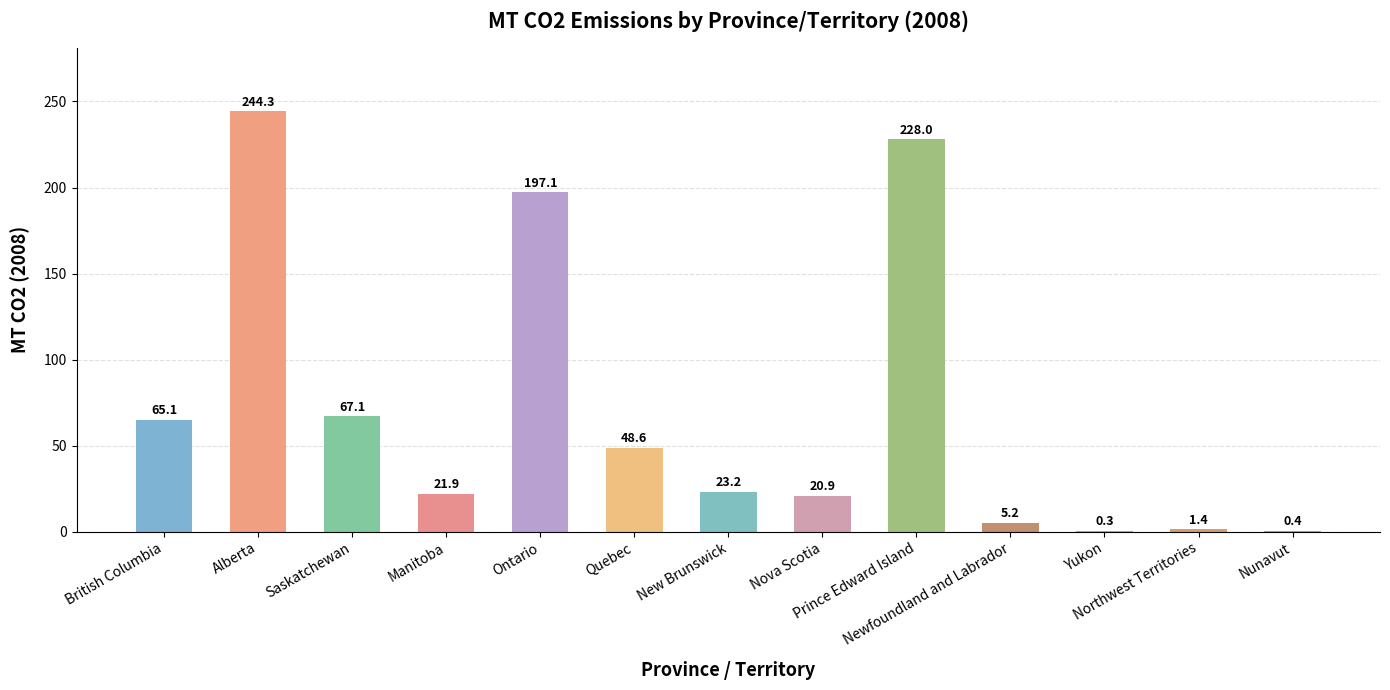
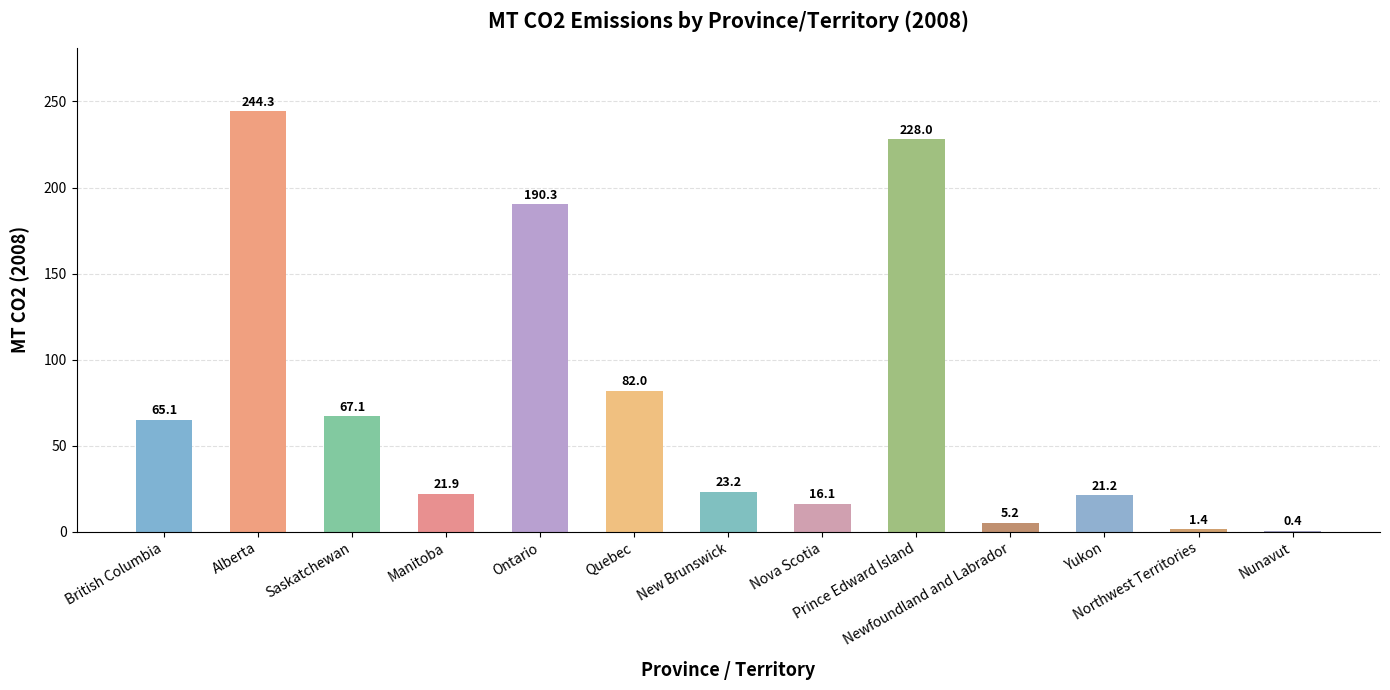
Ontario: 197.1 -> 190.3
Quebec: 48.6 -> 82.0
Nova Scotia: 20.9 -> 16.1
Yukon: 0.3 -> 21.2
